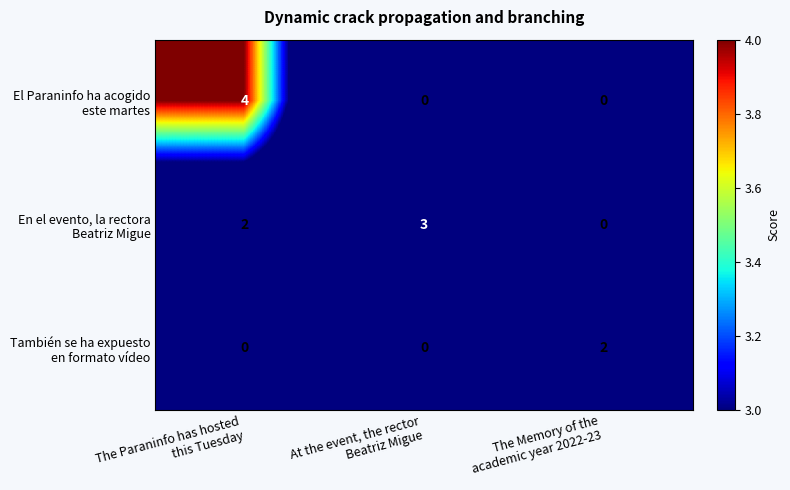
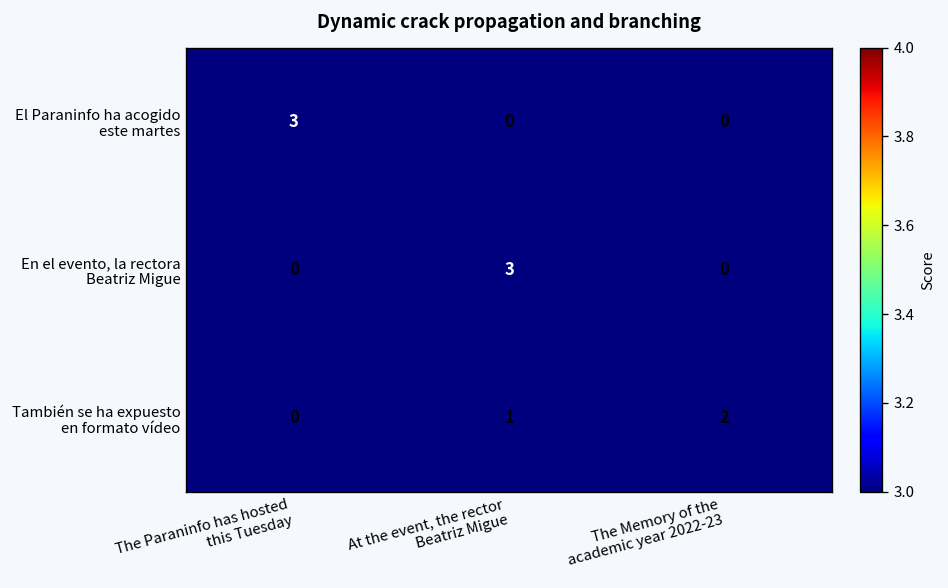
El Paraninfo ha acogido este martes, The Paraninfo has hosted this Tuesday: 4 -> 3
En el evento, la rectora Beatriz Migue, The Paraninfo has hosted this Tuesday: 2 -> 0
También se ha expuesto en formato vídeo, At the event, the rector Beatriz Migue: 0 -> 1
